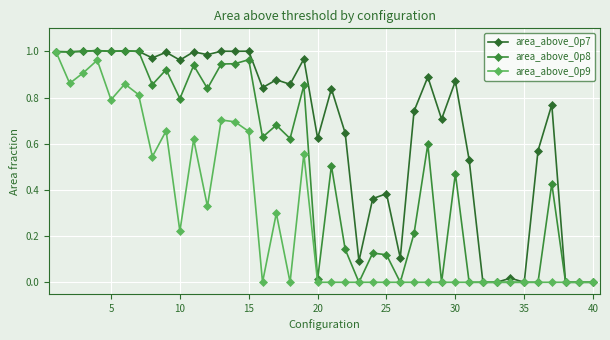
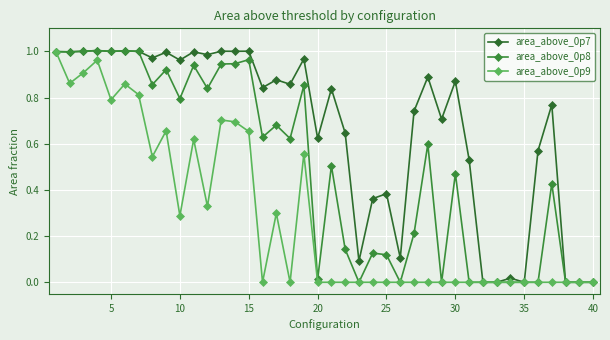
area_above_0p9, 10: 0.22 -> 0.29
